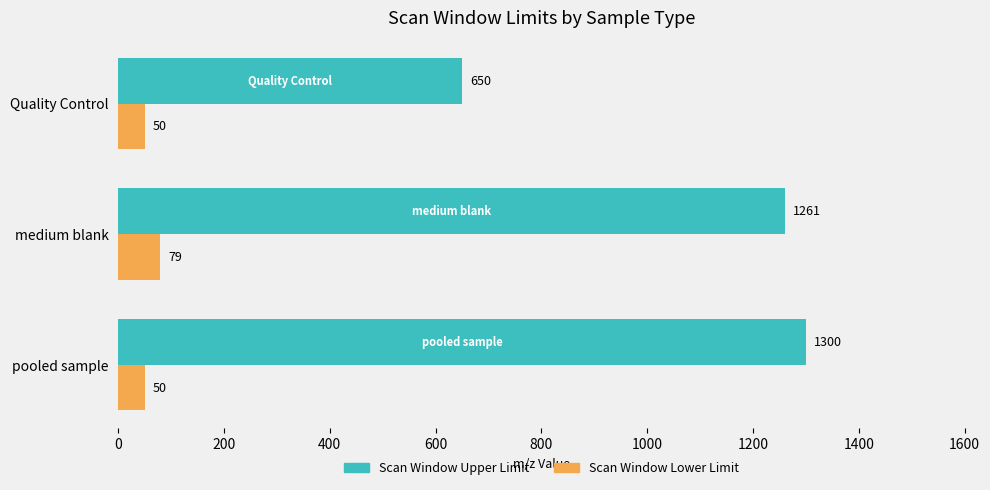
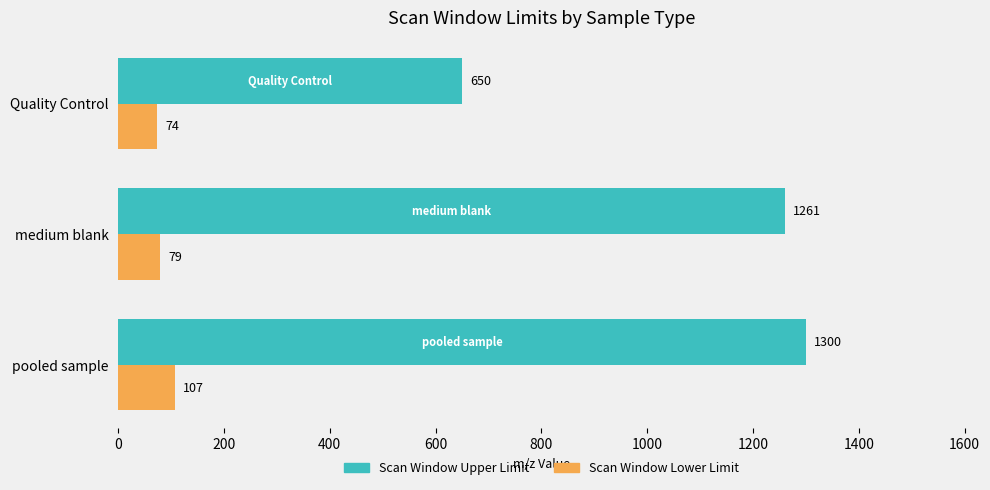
Scan Window Lower Limit, Quality Control: 50 -> 74
Scan Window Lower Limit, pooled sample: 50 -> 107
